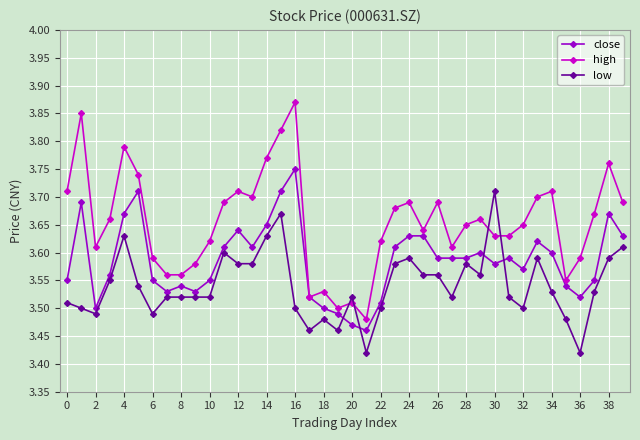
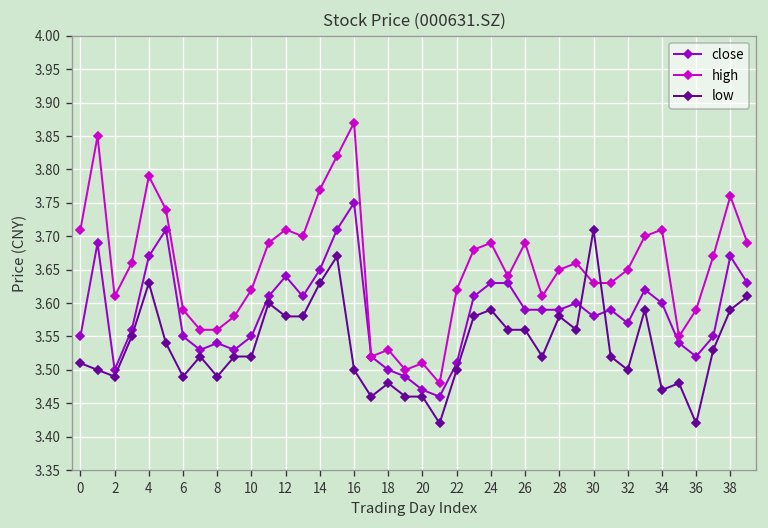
low, 8: 3.52 -> 3.49
low, 20: 3.52 -> 3.46
low, 34: 3.53 -> 3.47
